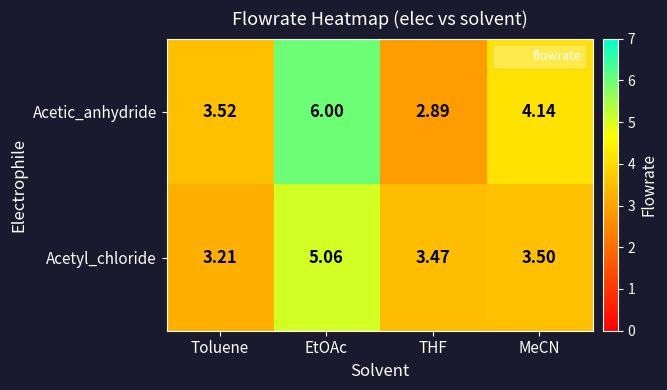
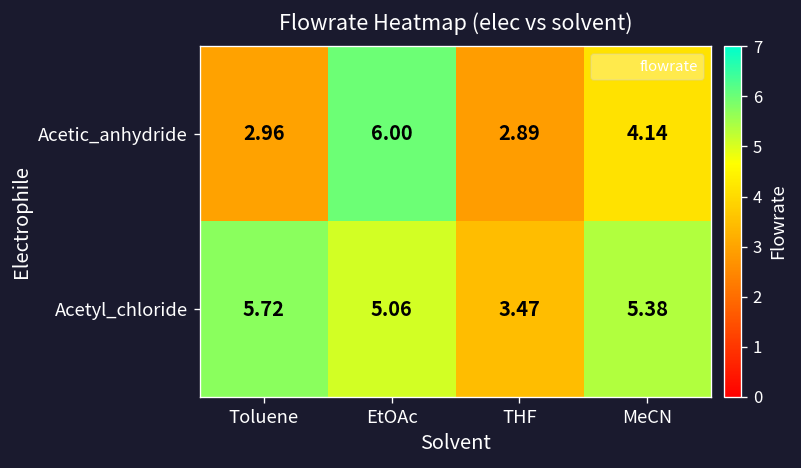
Acetic_anhydride, Toluene: 3.52 -> 2.96
Acetyl_chloride, Toluene: 3.21 -> 5.72
Acetyl_chloride, MeCN: 3.50 -> 5.38
